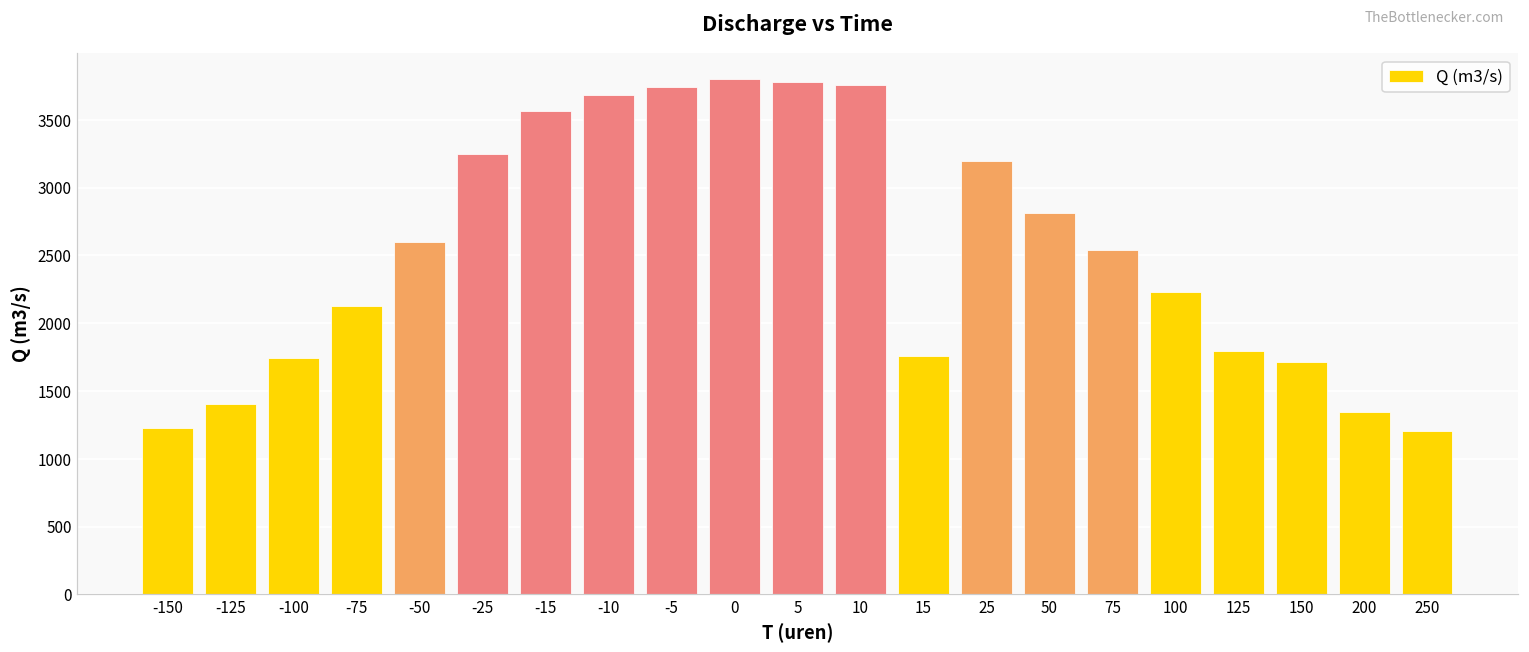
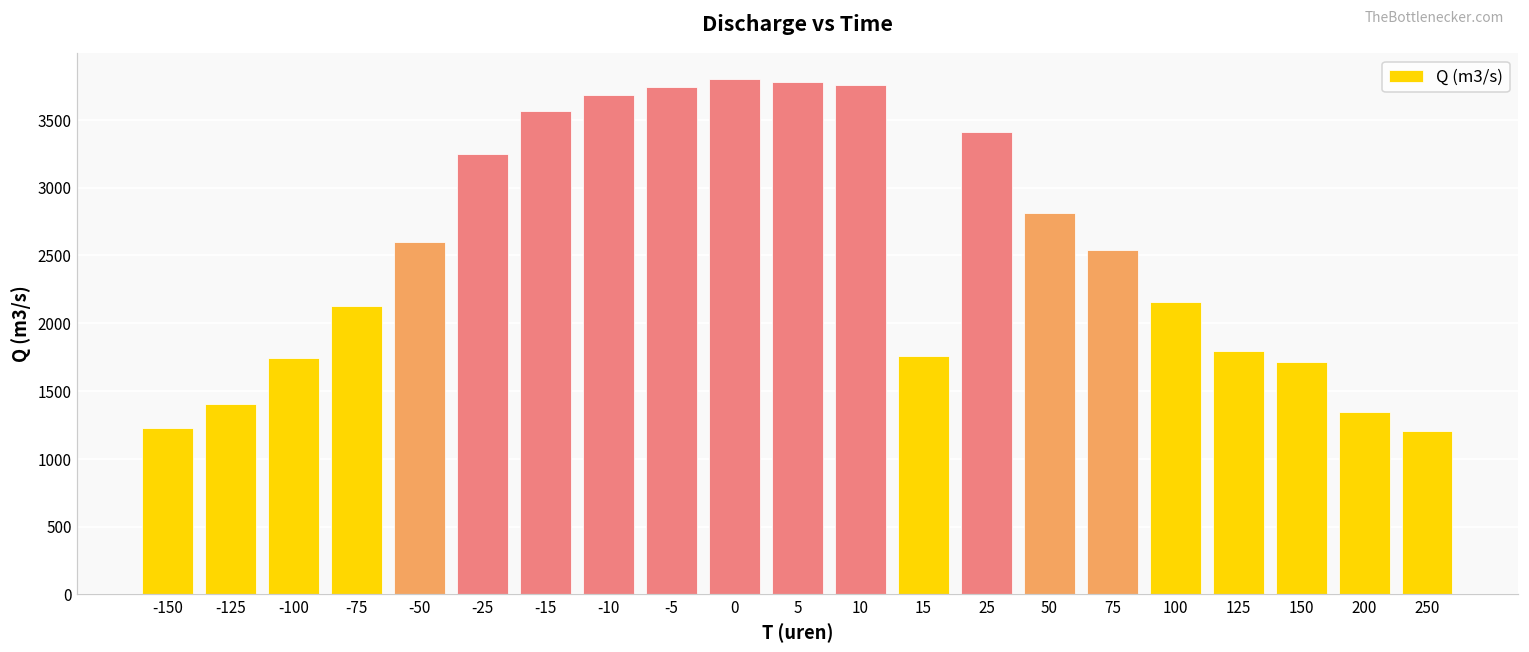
25: 3200 -> 3410
100: 2230 -> 2160
